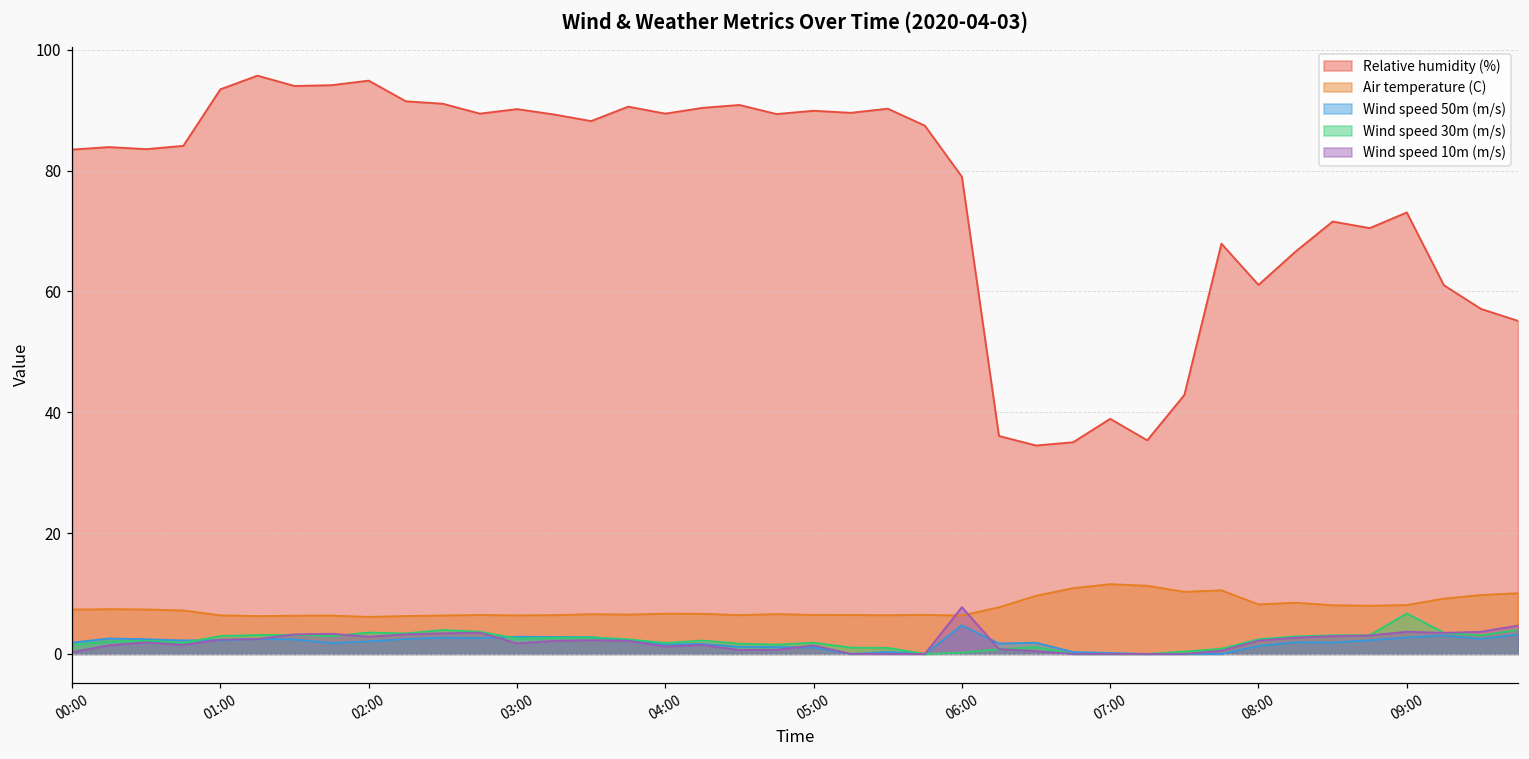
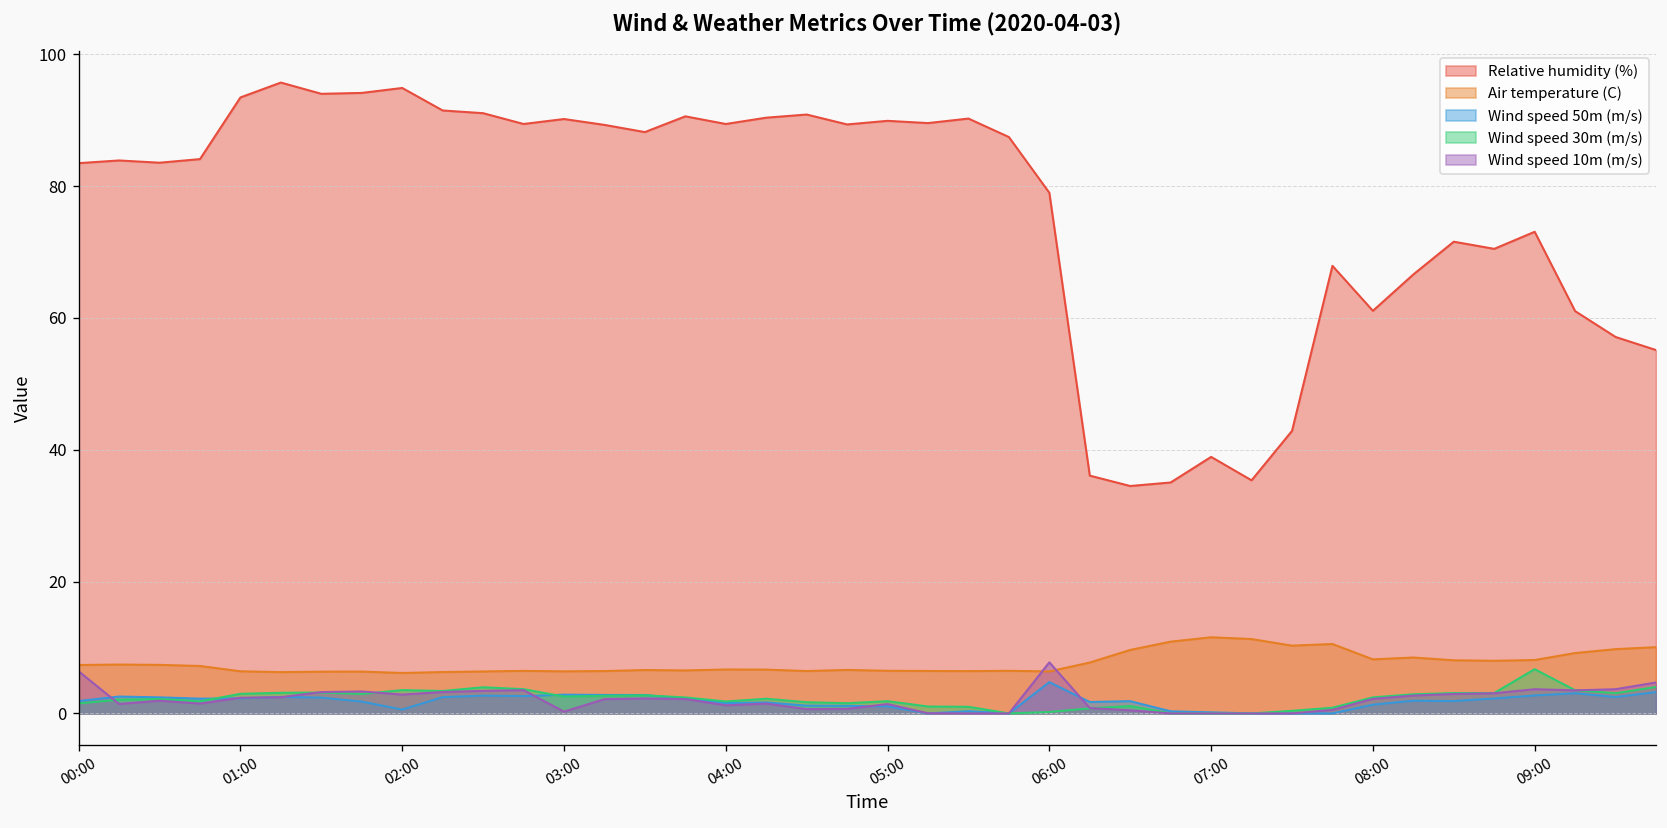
Wind speed 10m (m/s), 00:00: 0 -> 6
Wind speed 50m (m/s), 02:00: 2 -> 1
Wind speed 10m (m/s), 03:00: 2 -> 0
